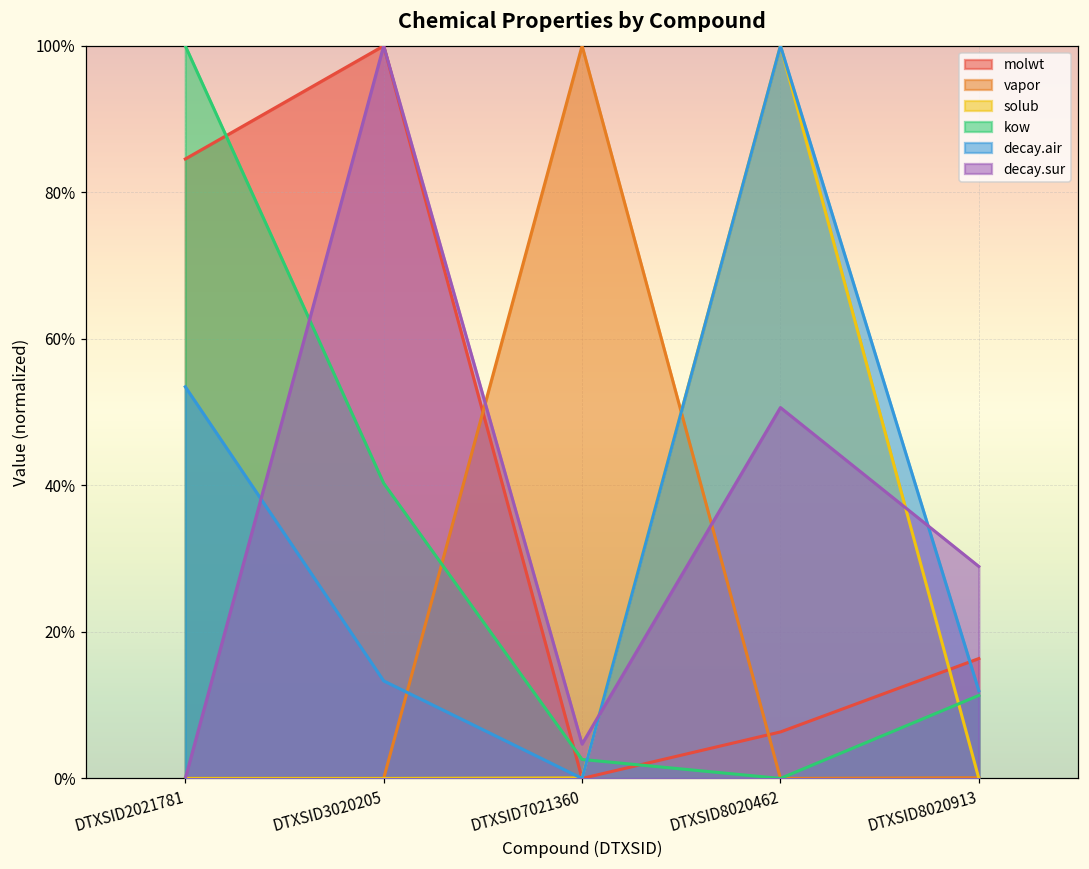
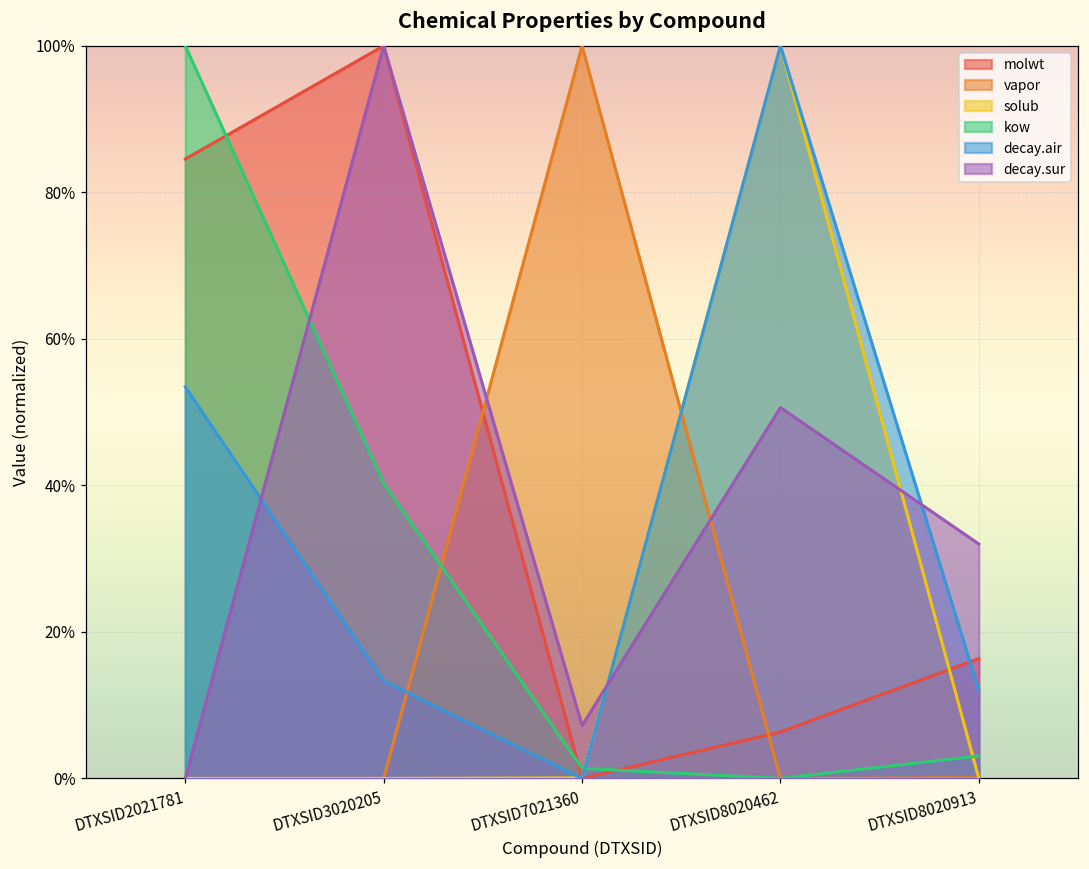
kow, DTXSID7021360: 3% -> 1%
decay.sur, DTXSID7021360: 5% -> 7%
kow, DTXSID8020913: 11% -> 3%
decay.sur, DTXSID8020913: 29% -> 32%
